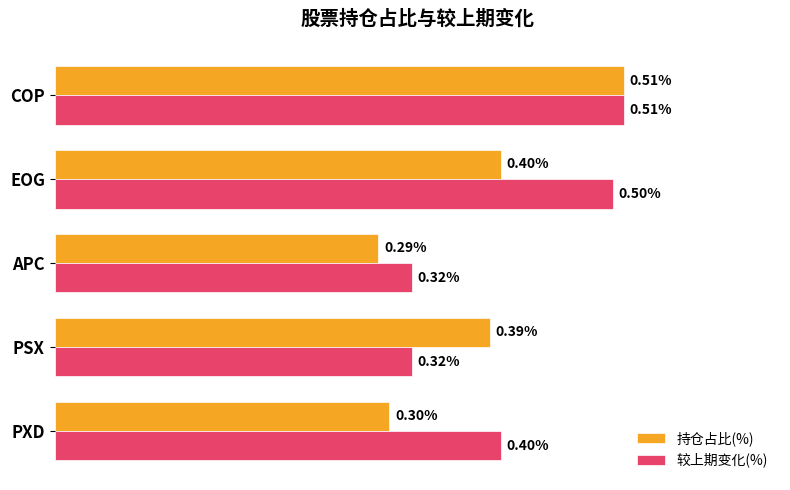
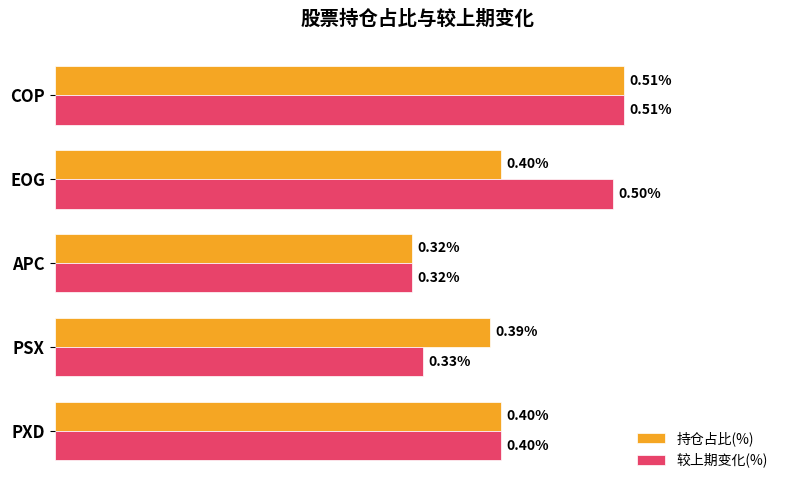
持仓占比(%), APC: 0.29% -> 0.32%
较上期变化(%), PSX: 0.32% -> 0.33%
持仓占比(%), PXD: 0.30% -> 0.40%
